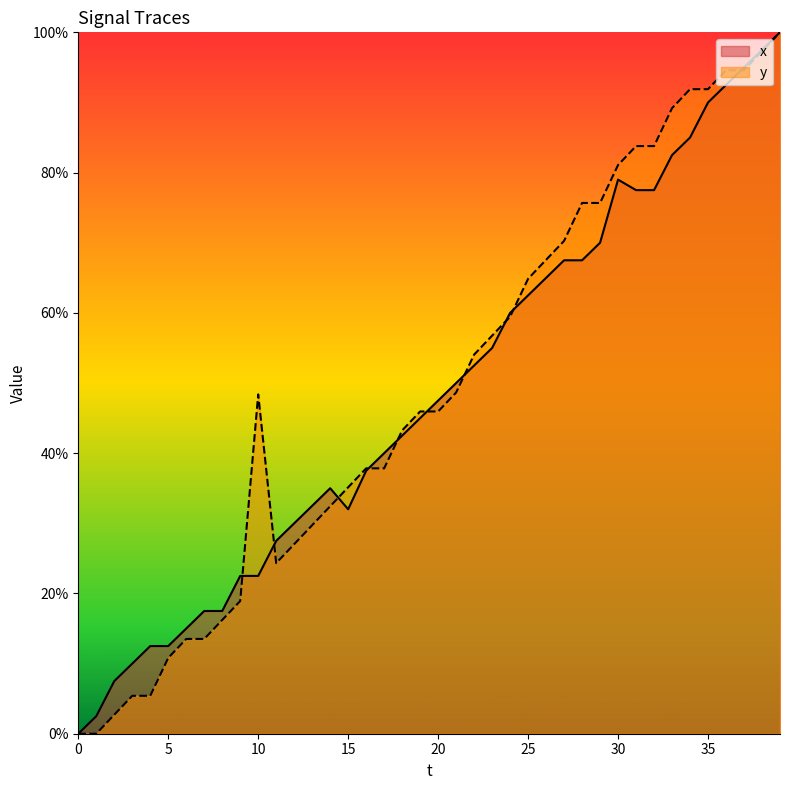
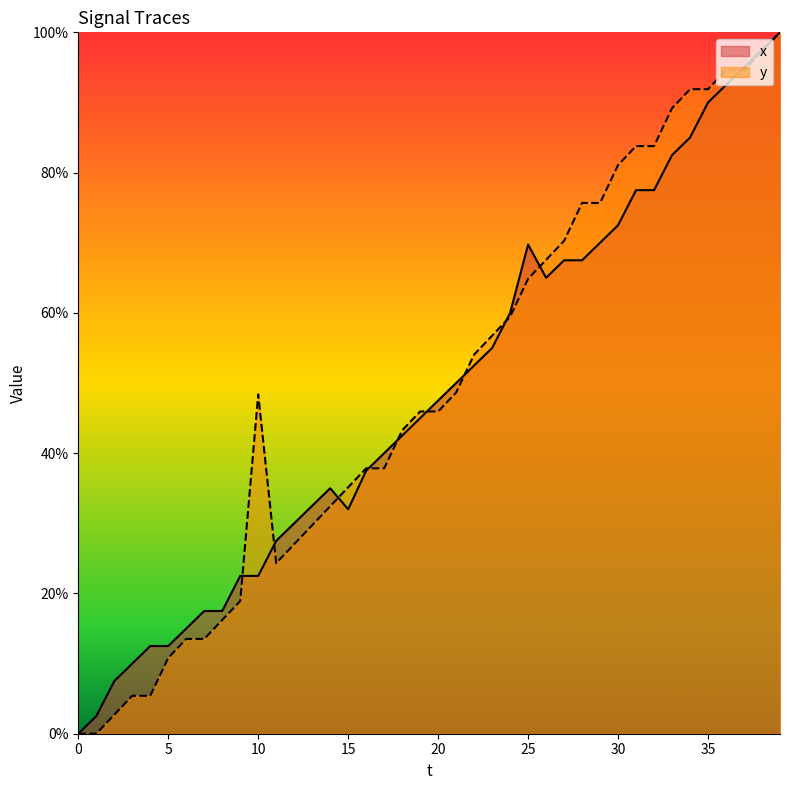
x, 25: 63% -> 70%
x, 30: 79% -> 73%
